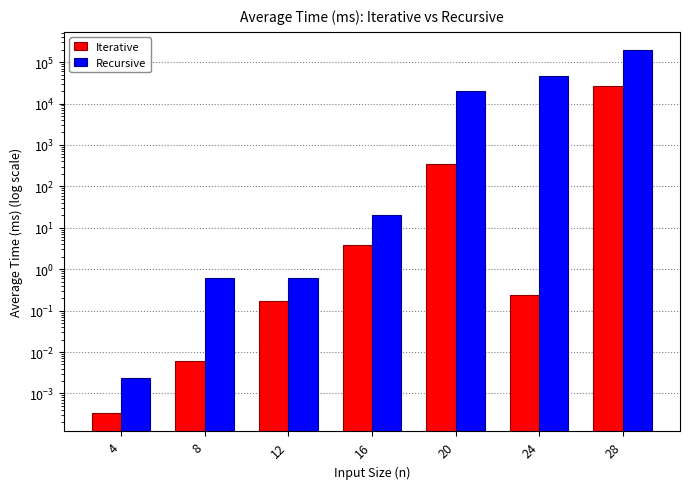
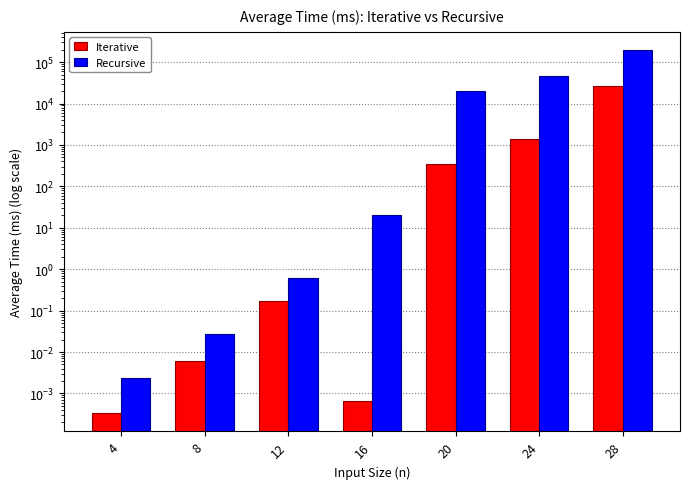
Recursive, 8: 0.6 -> 0.03
Iterative, 16: 4 -> 0.0007
Iterative, 24: 0.2 -> 1400
